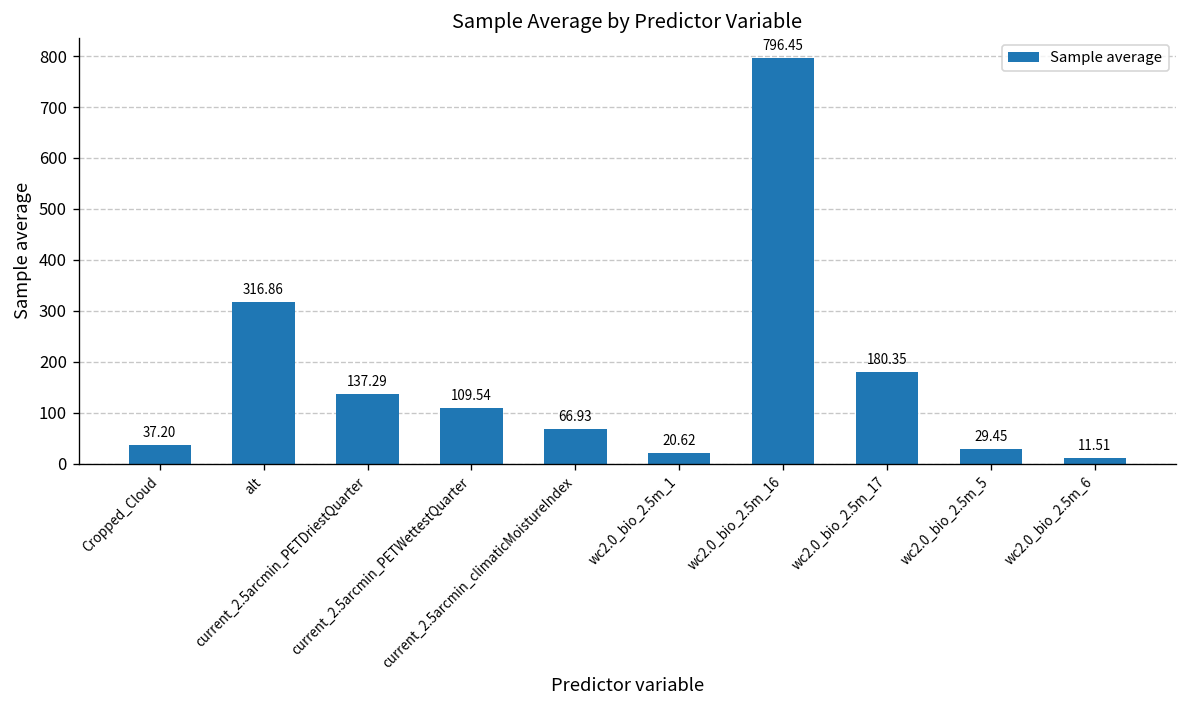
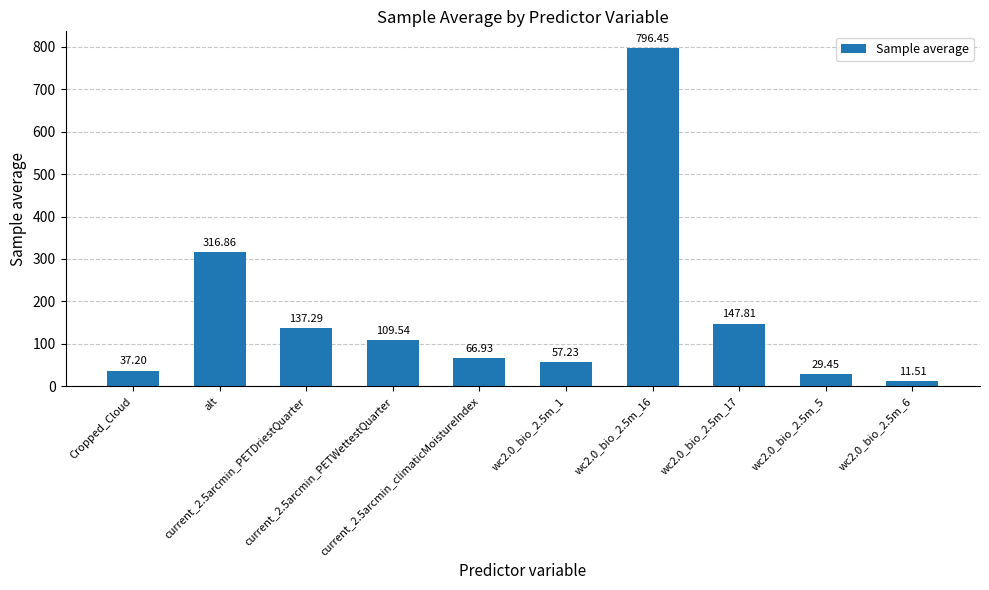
wc2.0_bio_2.5m_1: 20.62 -> 57.23
wc2.0_bio_2.5m_17: 180.35 -> 147.81
